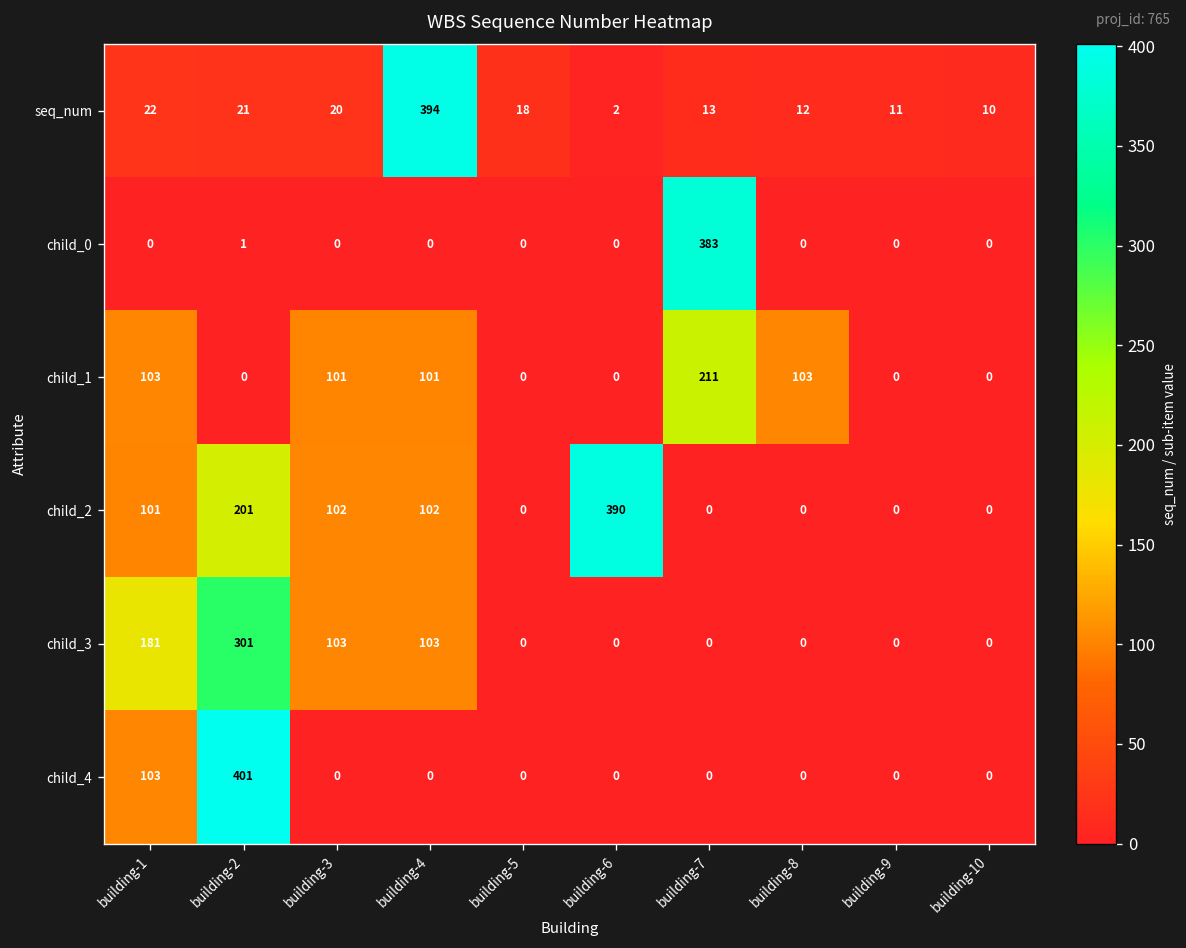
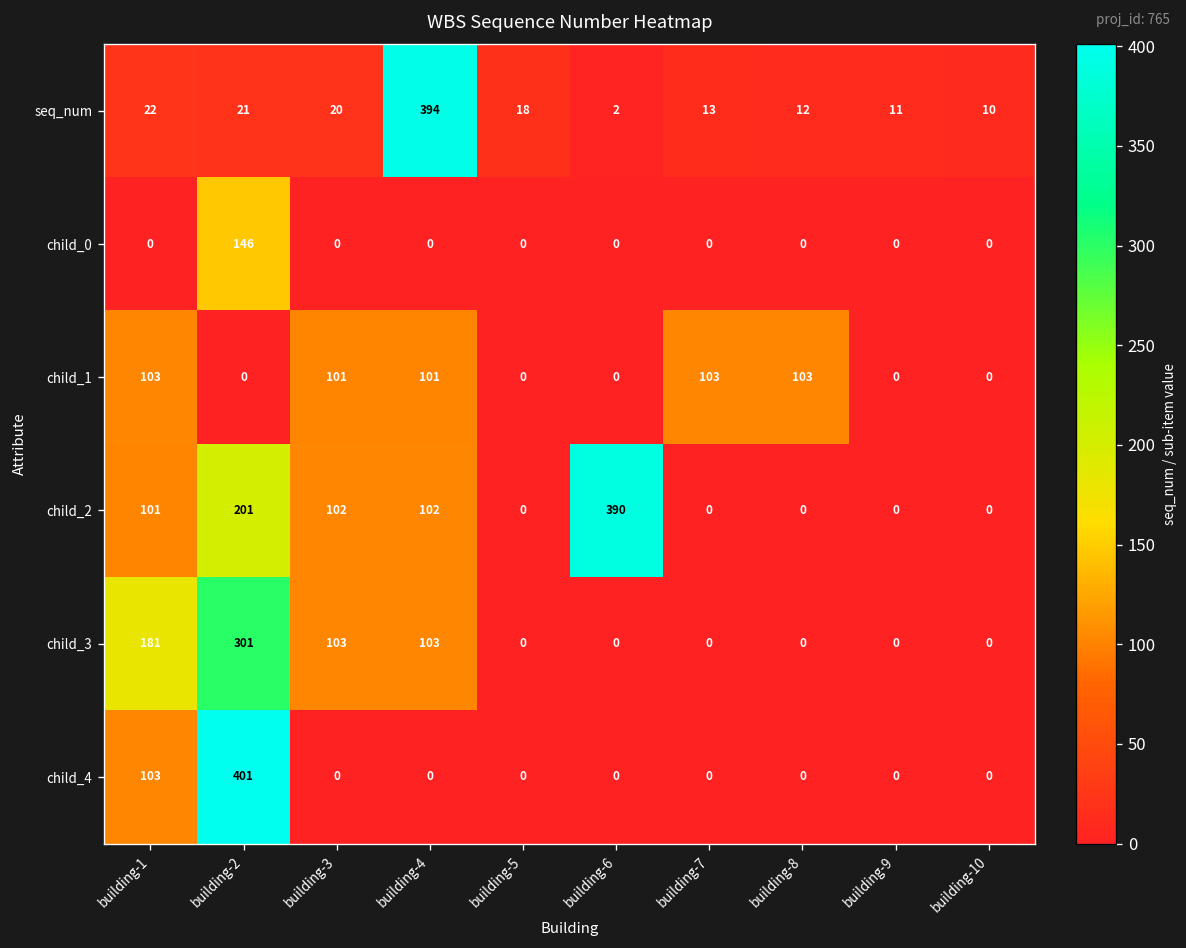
child_0, building-2: 1 -> 146
child_0, building-7: 383 -> 0
child_1, building-7: 211 -> 103
